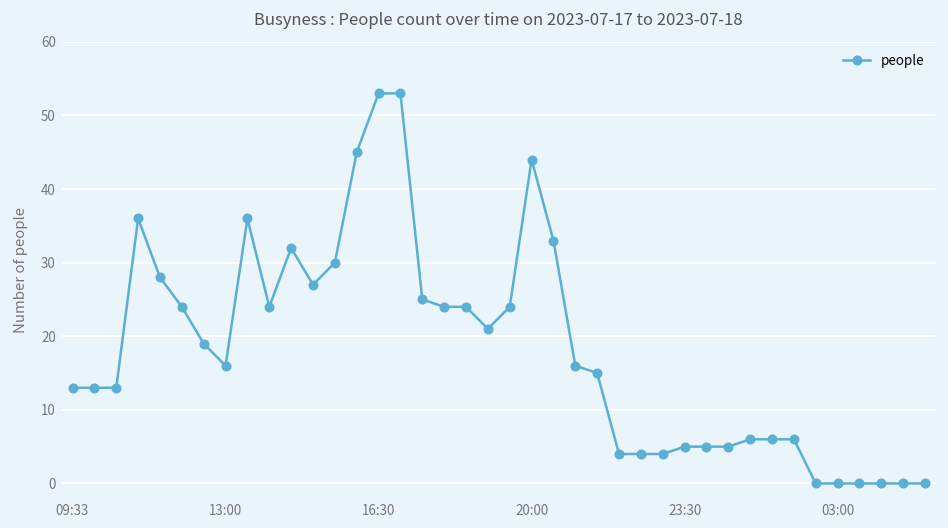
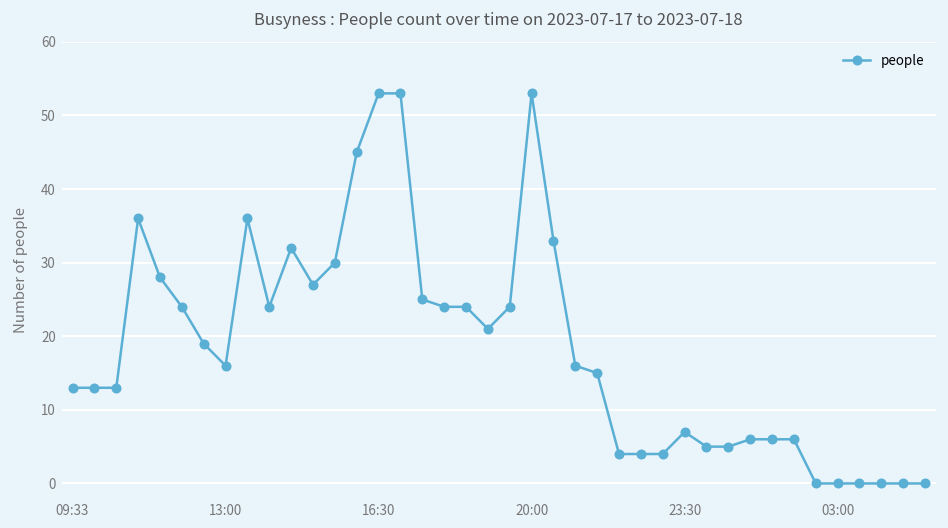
20:00: 44 -> 53
23:30: 5 -> 7
